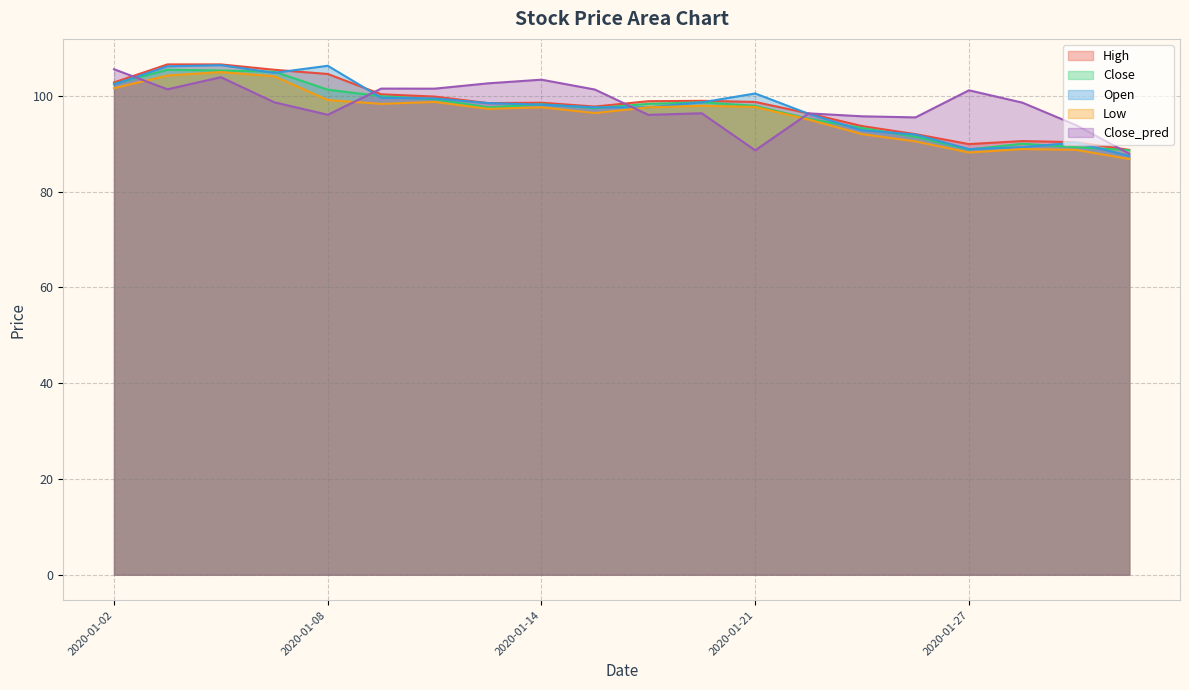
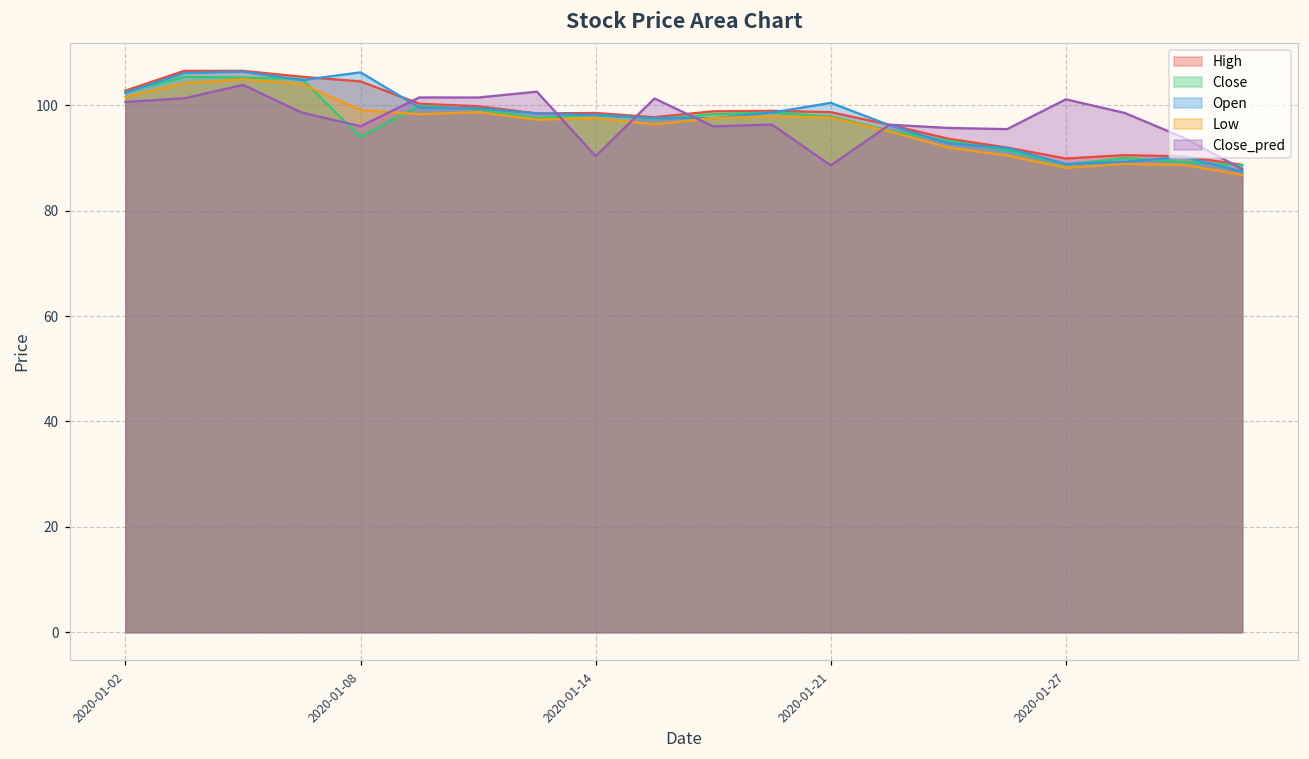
Close_pred, 2020-01-02: 106 -> 101
Close, 2020-01-08: 101 -> 94
Close_pred, 2020-01-14: 103 -> 90
